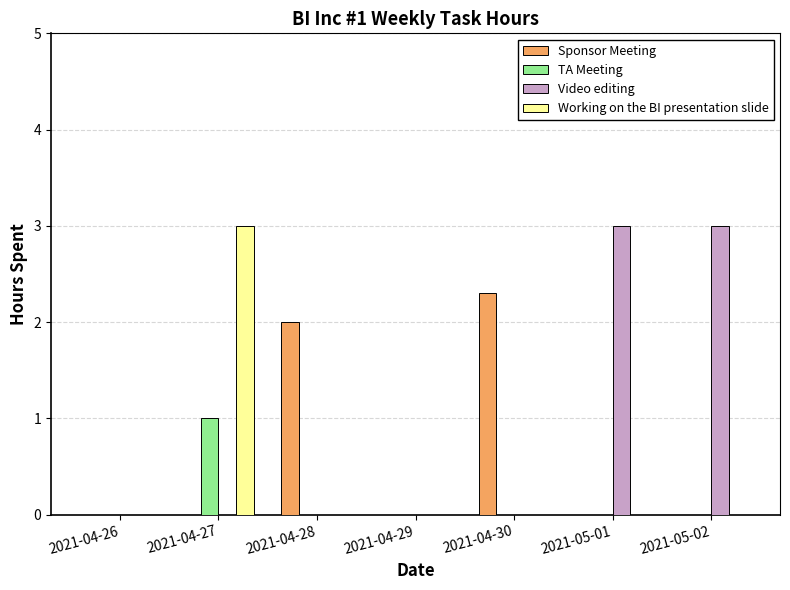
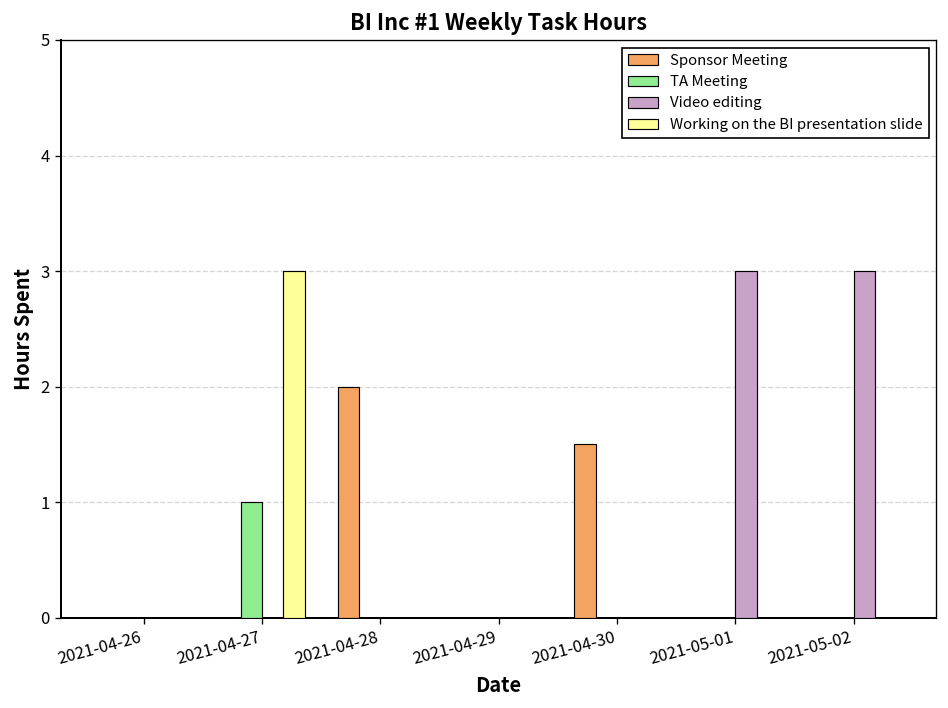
Sponsor Meeting, 2021-04-30: 2.3 -> 1.5
